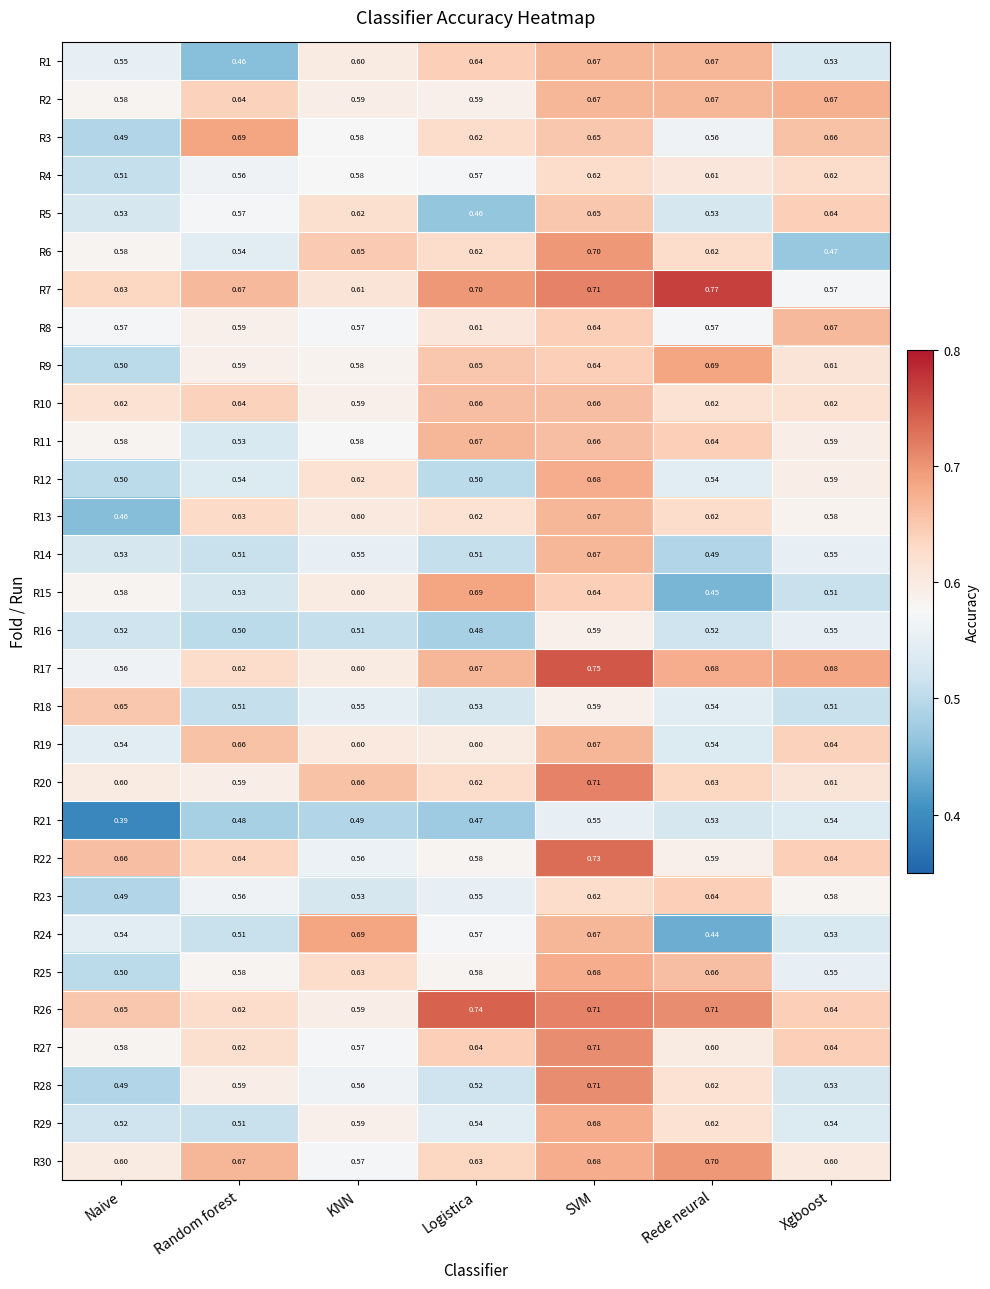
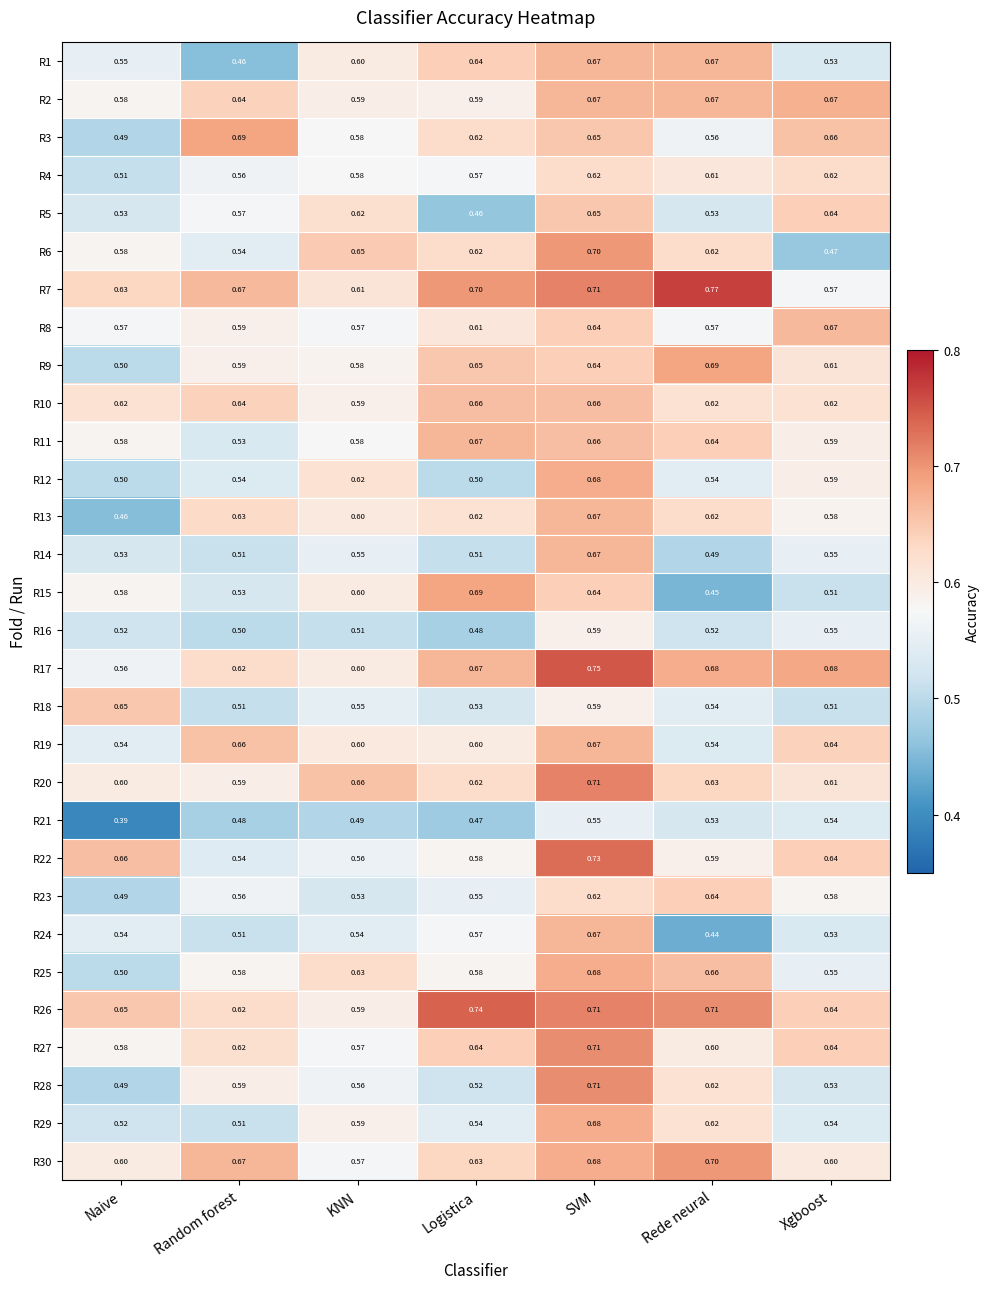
R22, Random forest: 0.64 -> 0.54
R24, KNN: 0.69 -> 0.54
